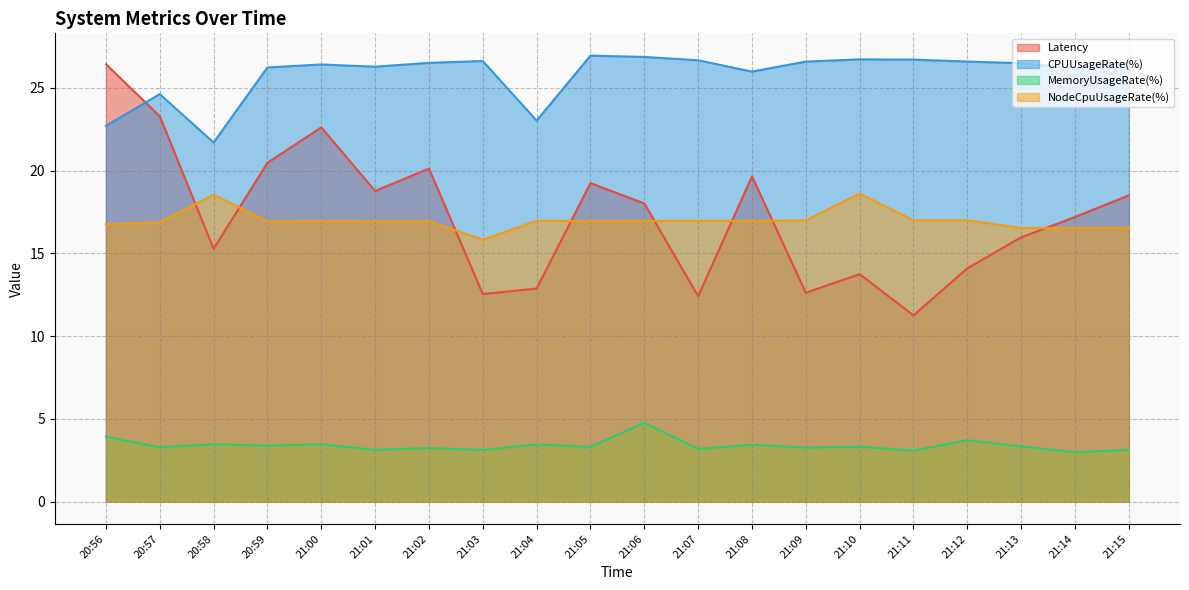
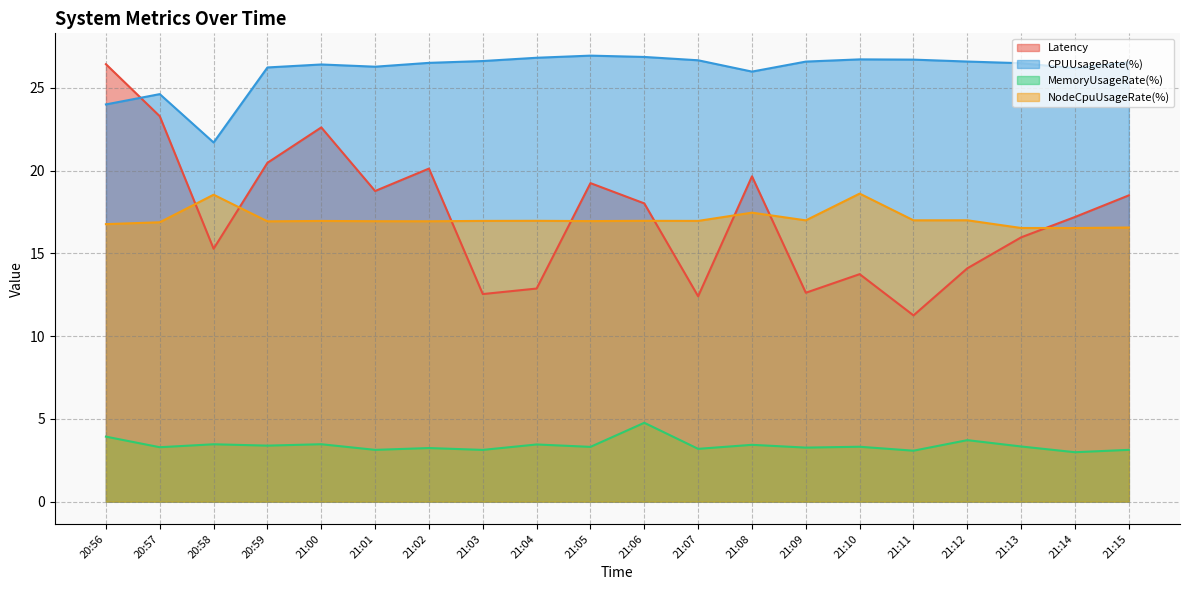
CPUUsageRate(%), 20:56: 22.7 -> 24.0
NodeCpuUsageRate(%), 21:03: 15.8 -> 17.0
CPUUsageRate(%), 21:04: 23.0 -> 26.8
NodeCpuUsageRate(%), 21:08: 17.0 -> 17.5
